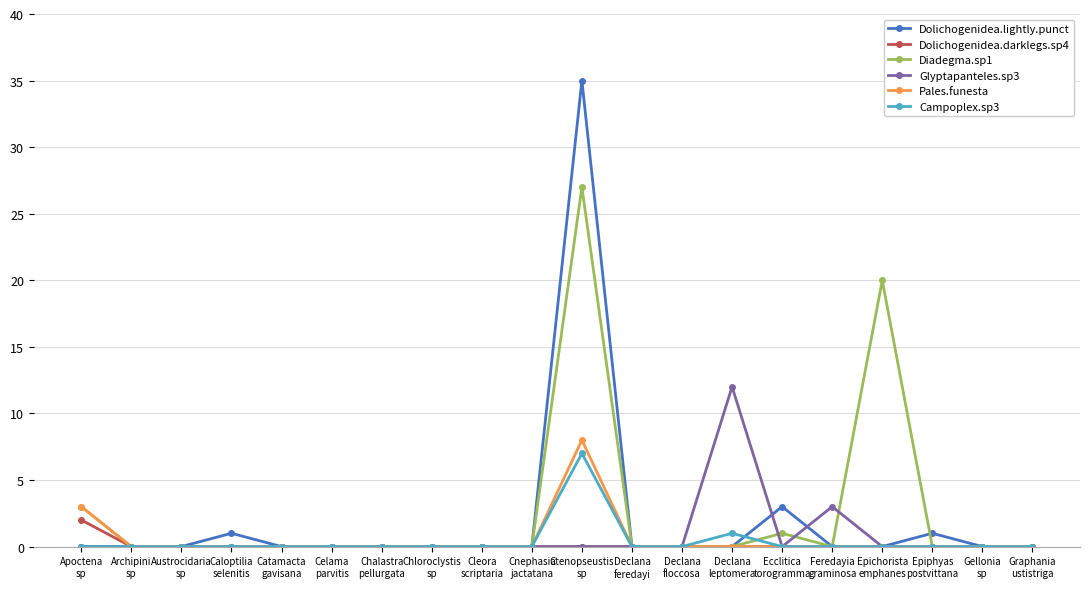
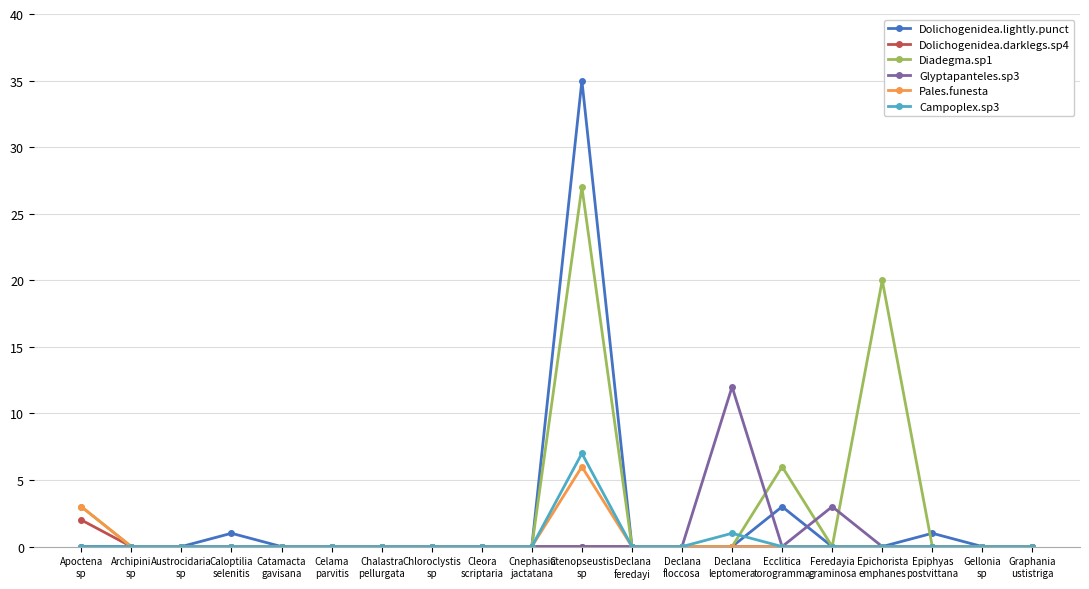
Pales.funesta, Ctenopseustis sp: 8 -> 6
Diadegma.sp1, Ecclitica torogramma: 1 -> 6
